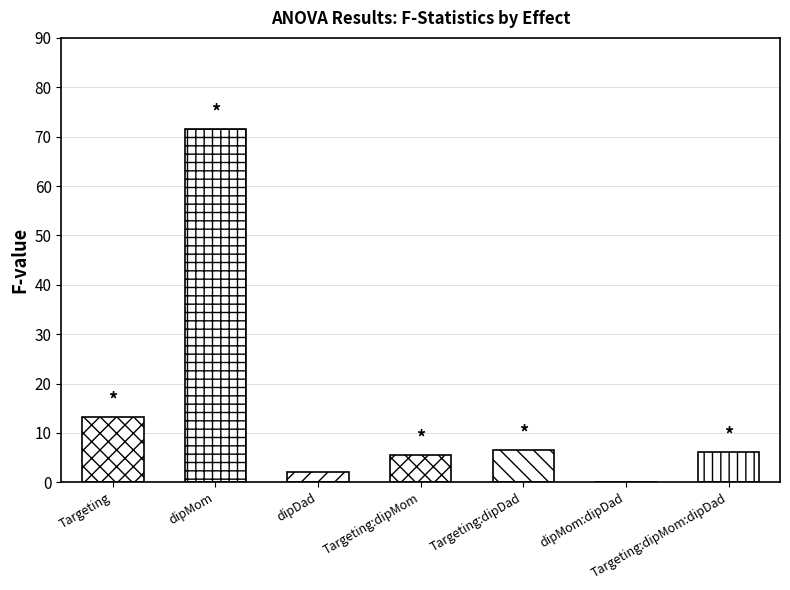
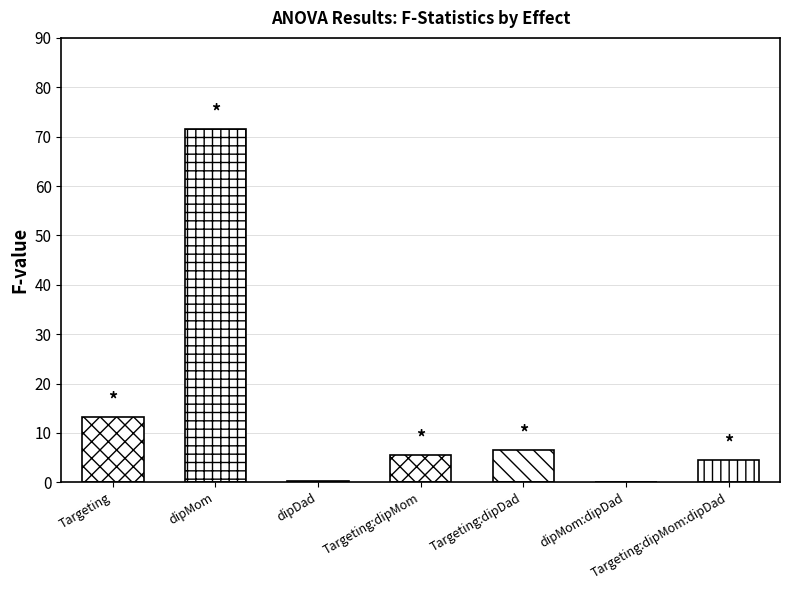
dipDad: 2 -> 0
Targeting:dipMom:dipDad: 6 -> 4
